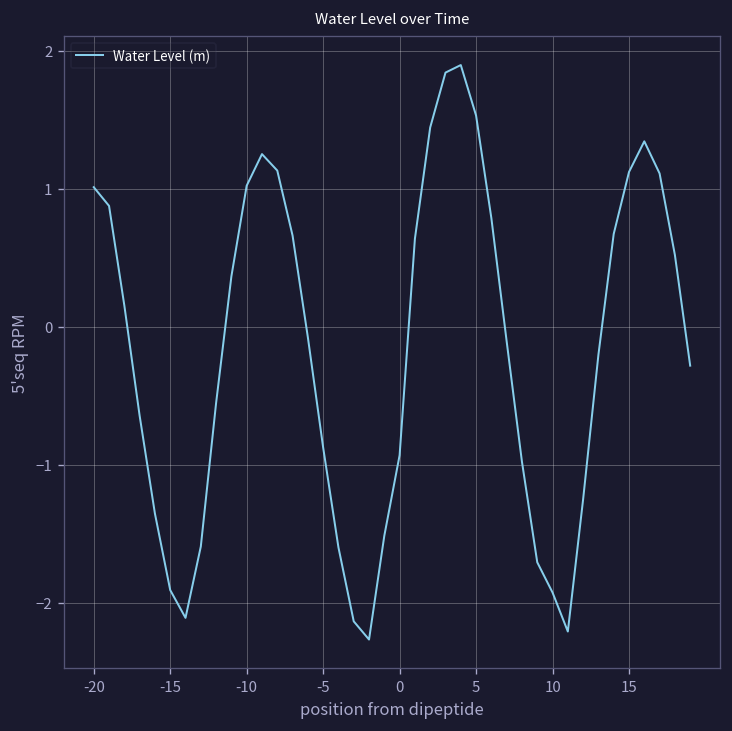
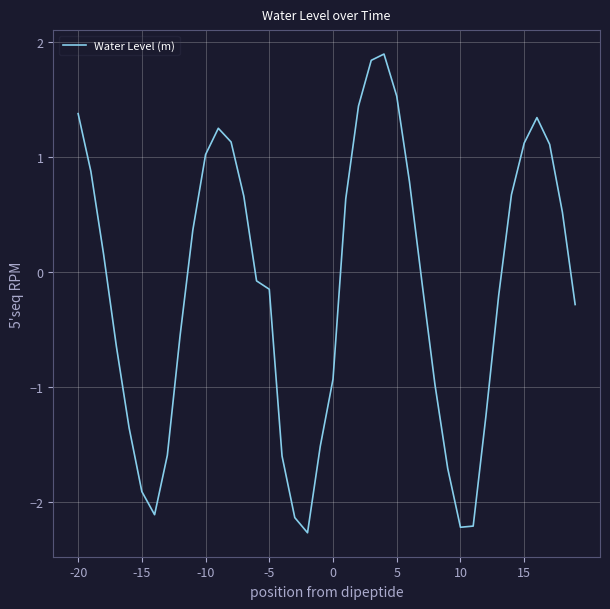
-20: 1.01 -> 1.38
-5: -0.88 -> -0.15
10: -1.93 -> -2.22
